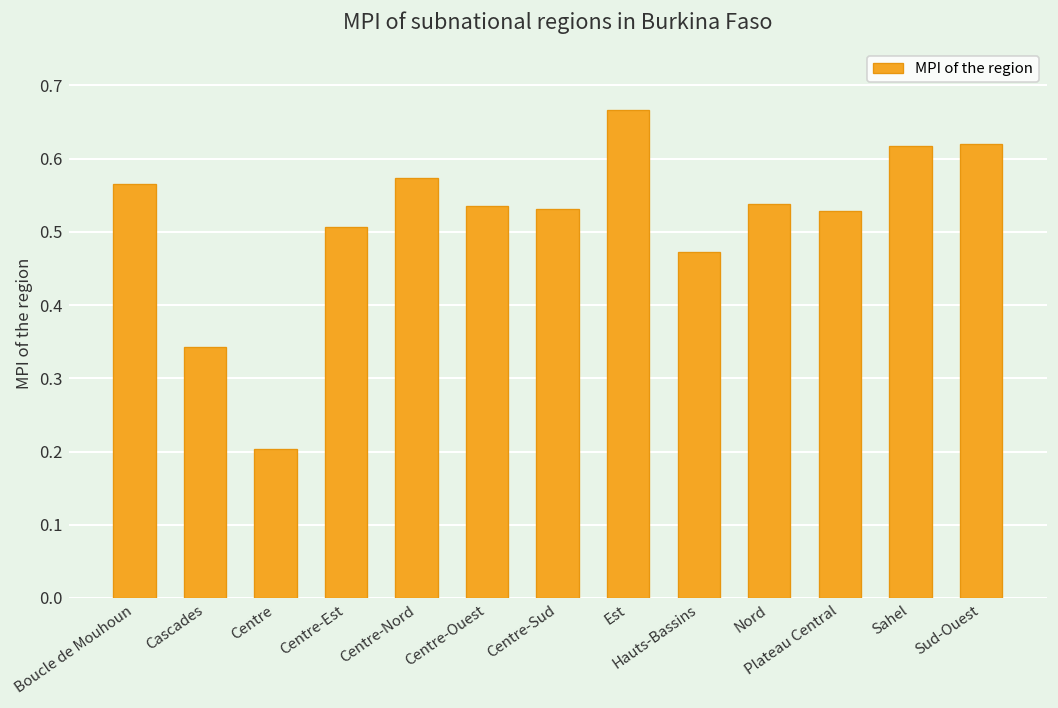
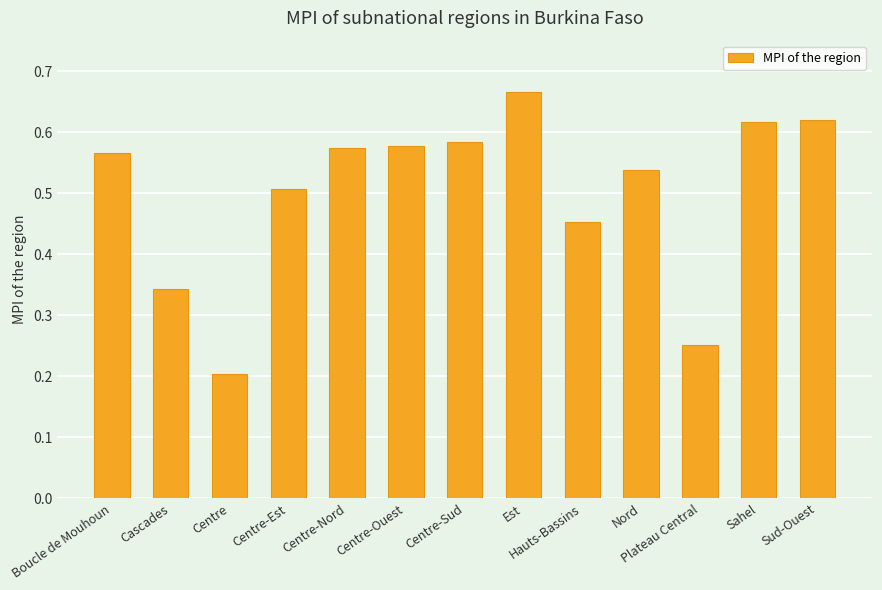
Centre-Ouest: 0.54 -> 0.58
Centre-Sud: 0.53 -> 0.58
Hauts-Bassins: 0.47 -> 0.45
Plateau Central: 0.53 -> 0.25
